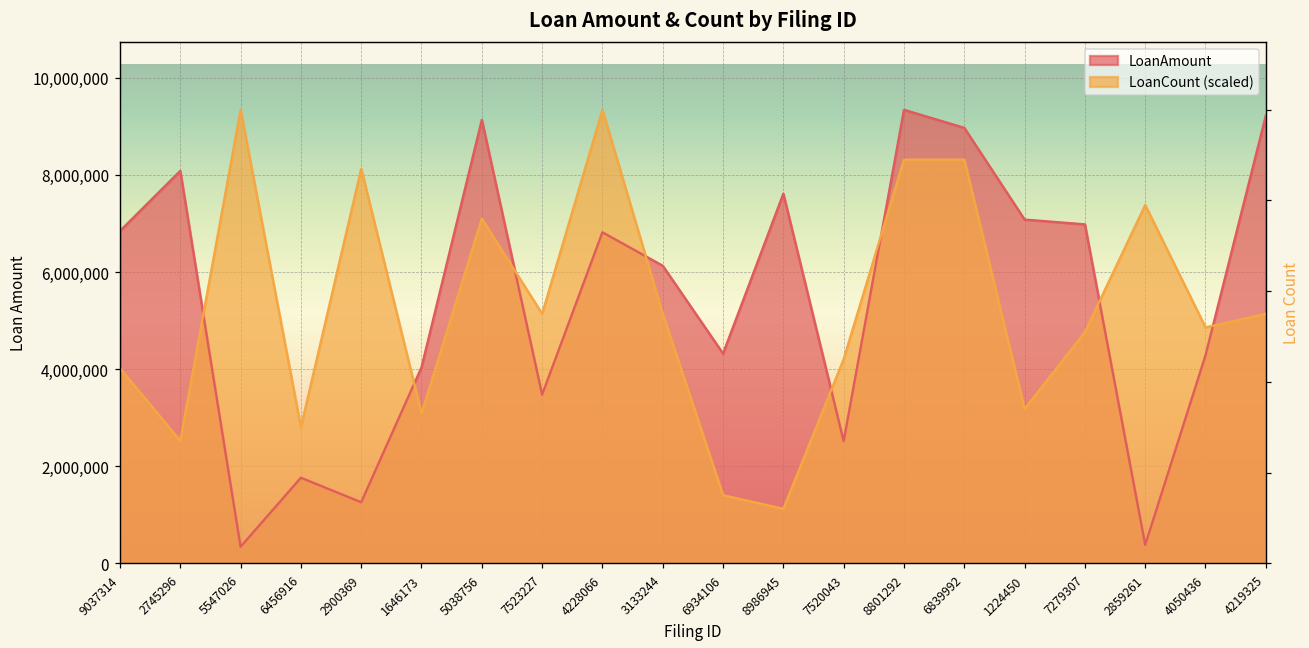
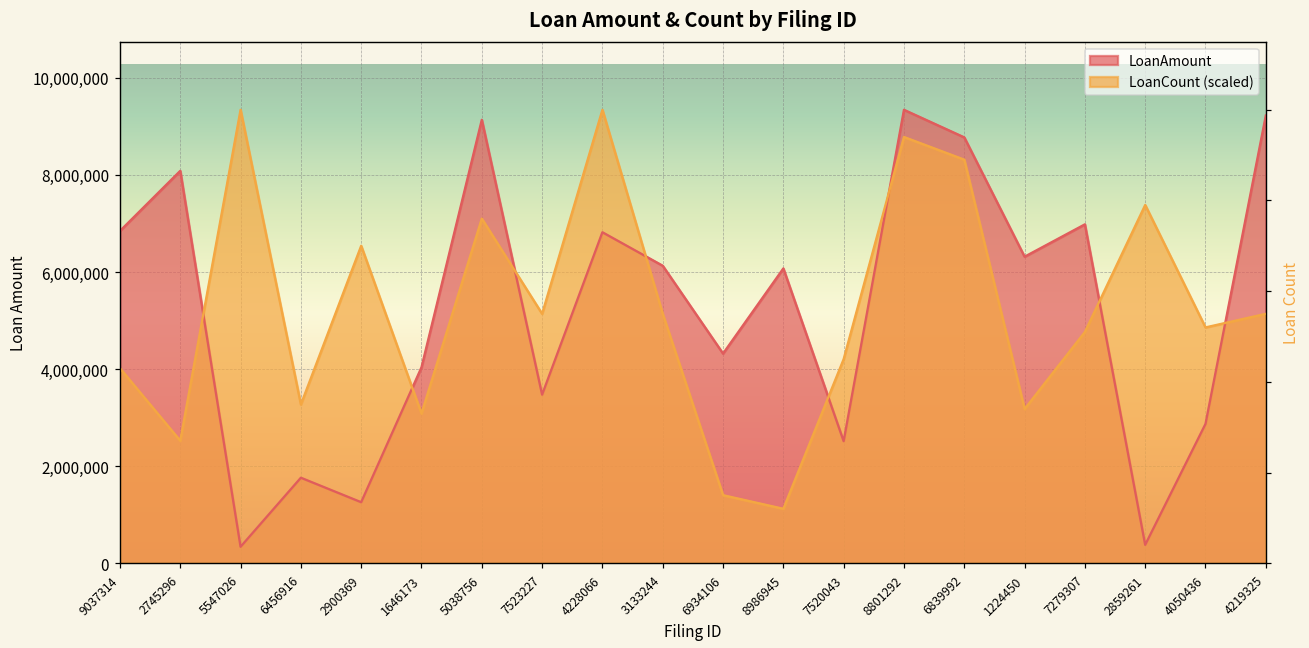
LoanCount (scaled), 6456916: 2,800,000 -> 3,300,000
LoanCount (scaled), 2900369: 8,100,000 -> 6,500,000
LoanAmount, 8986945: 7,600,000 -> 6,100,000
LoanCount (scaled), 8801292: 8,300,000 -> 8,800,000
LoanAmount, 6839992: 9,000,000 -> 8,800,000
LoanAmount, 1224450: 7,100,000 -> 6,300,000
LoanAmount, 4050436: 4,300,000 -> 2,900,000
